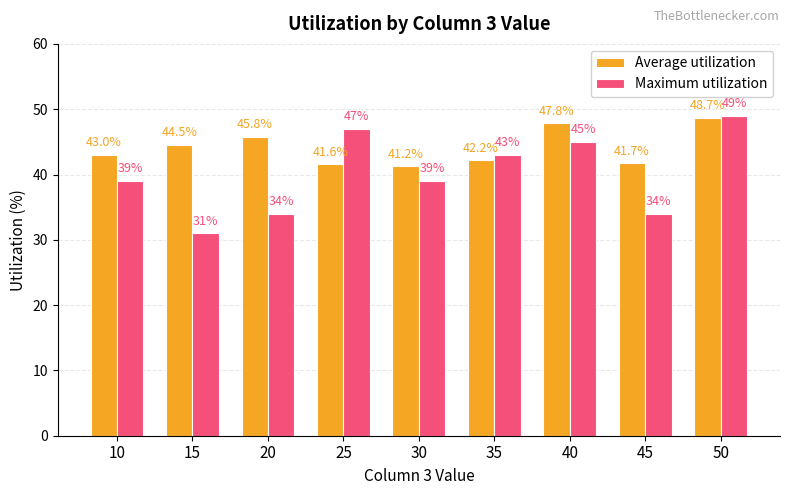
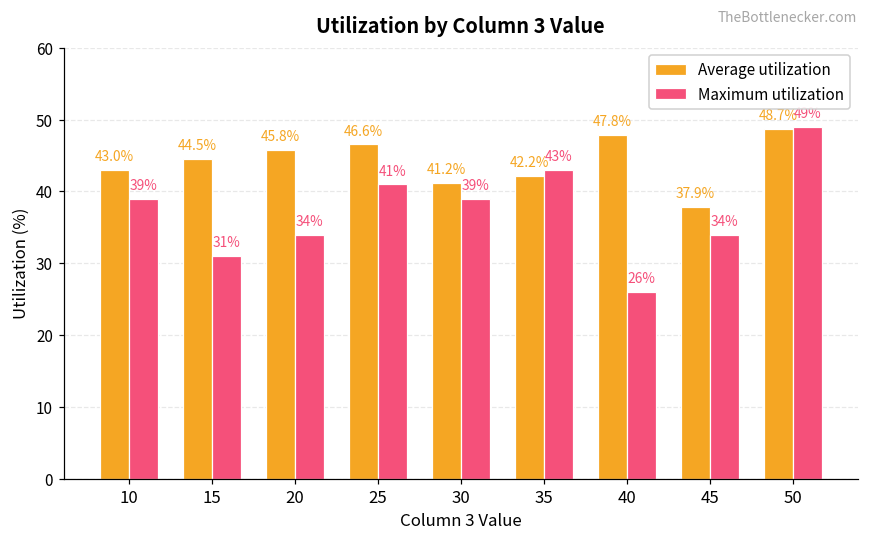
Average utilization, 25: 41.6% -> 46.6%
Maximum utilization, 25: 47% -> 41%
Maximum utilization, 40: 45% -> 26%
Average utilization, 45: 41.7% -> 37.9%
